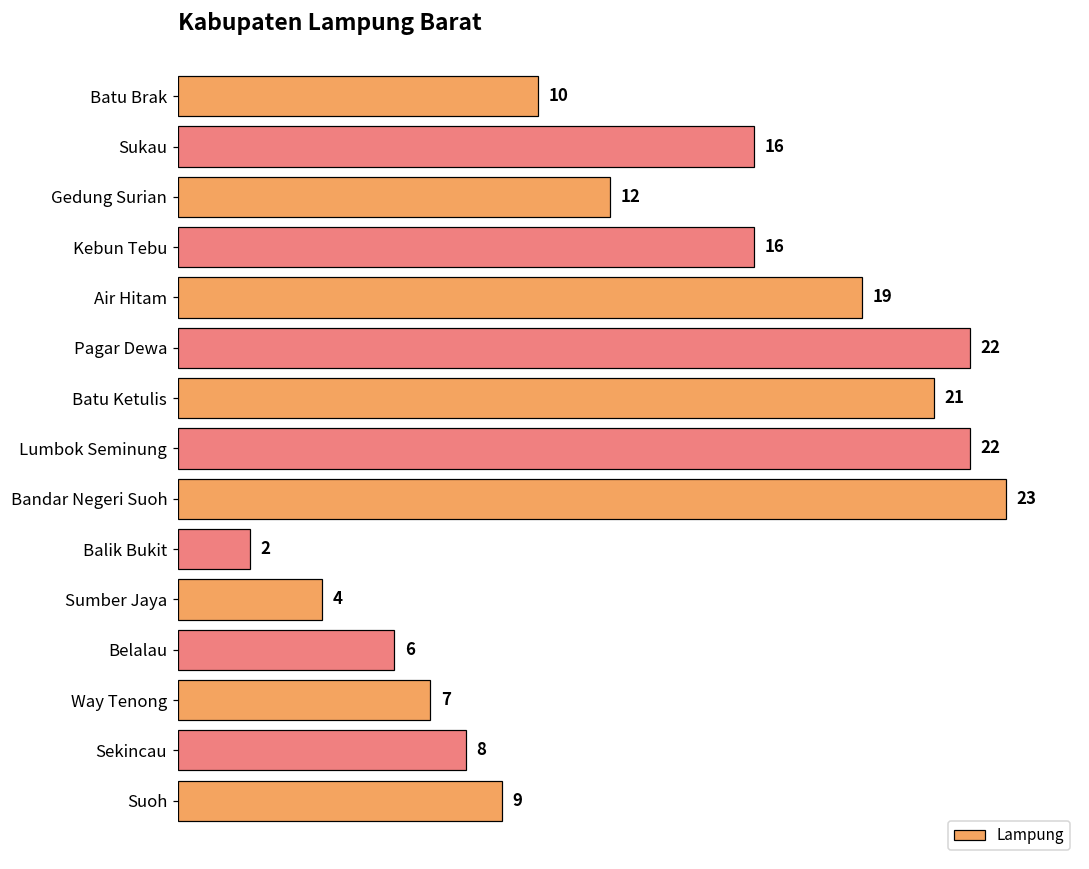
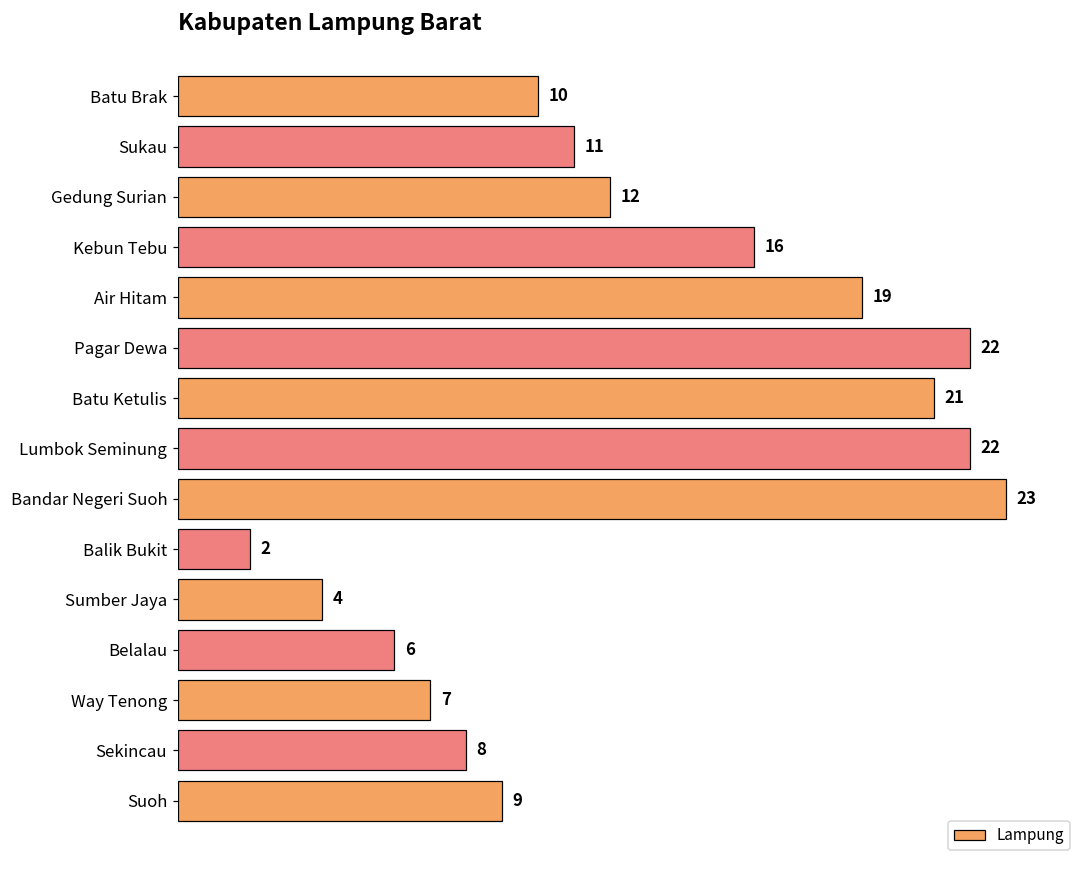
Sukau: 16 -> 11
